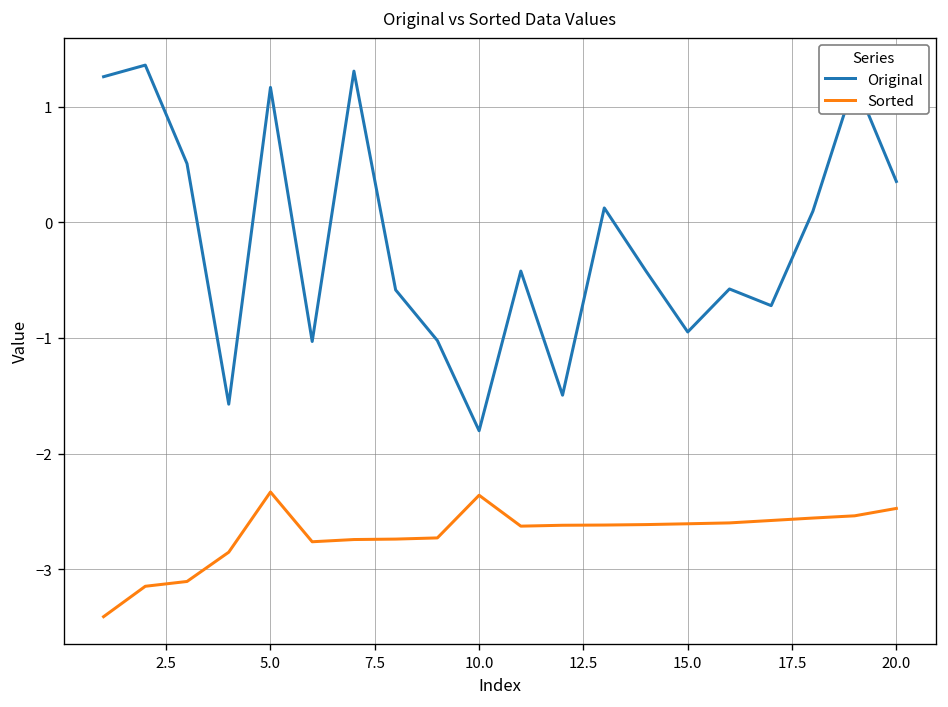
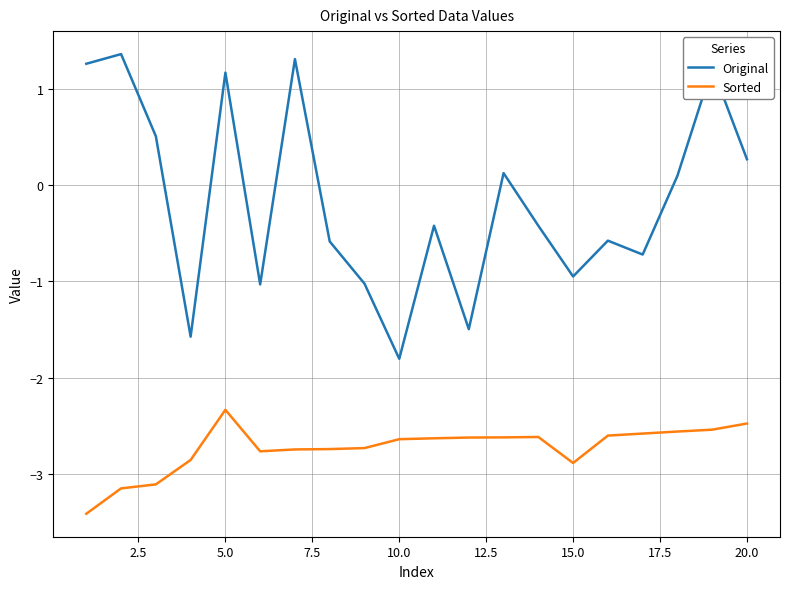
Sorted, 10.0: -2.4 -> -2.6
Sorted, 15.0: -2.6 -> -2.9
Original, 20.0: 0.4 -> 0.3
